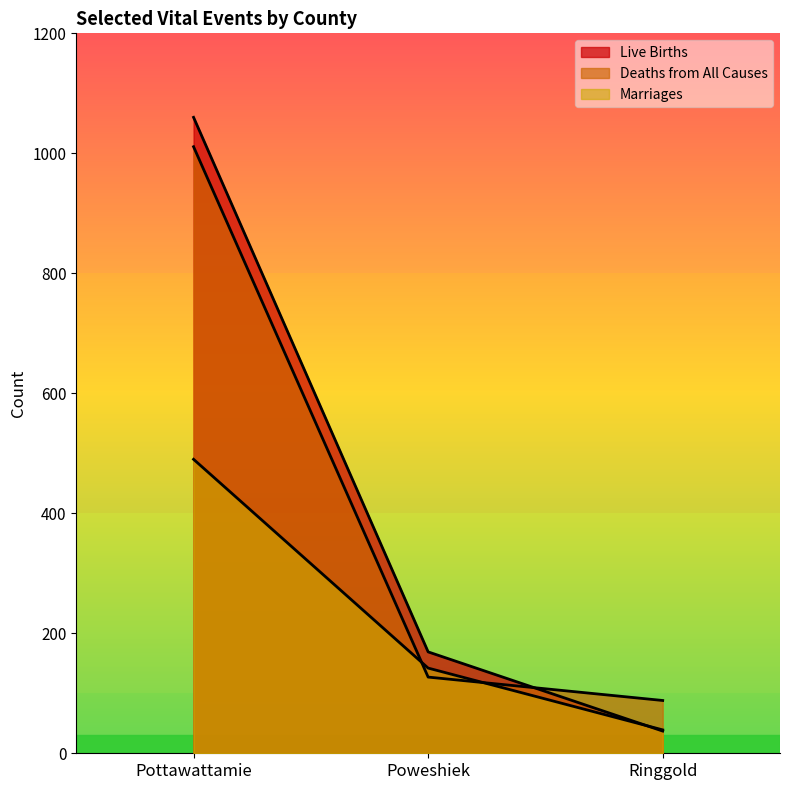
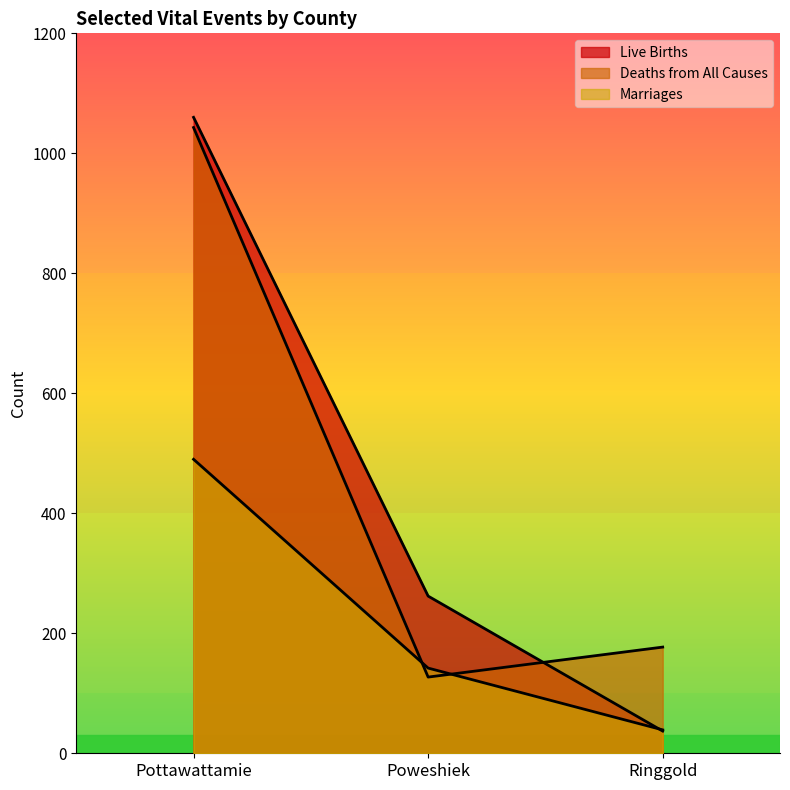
Deaths from All Causes, Pottawattamie: 1010 -> 1040
Live Births, Poweshiek: 170 -> 260
Deaths from All Causes, Ringgold: 90 -> 180
